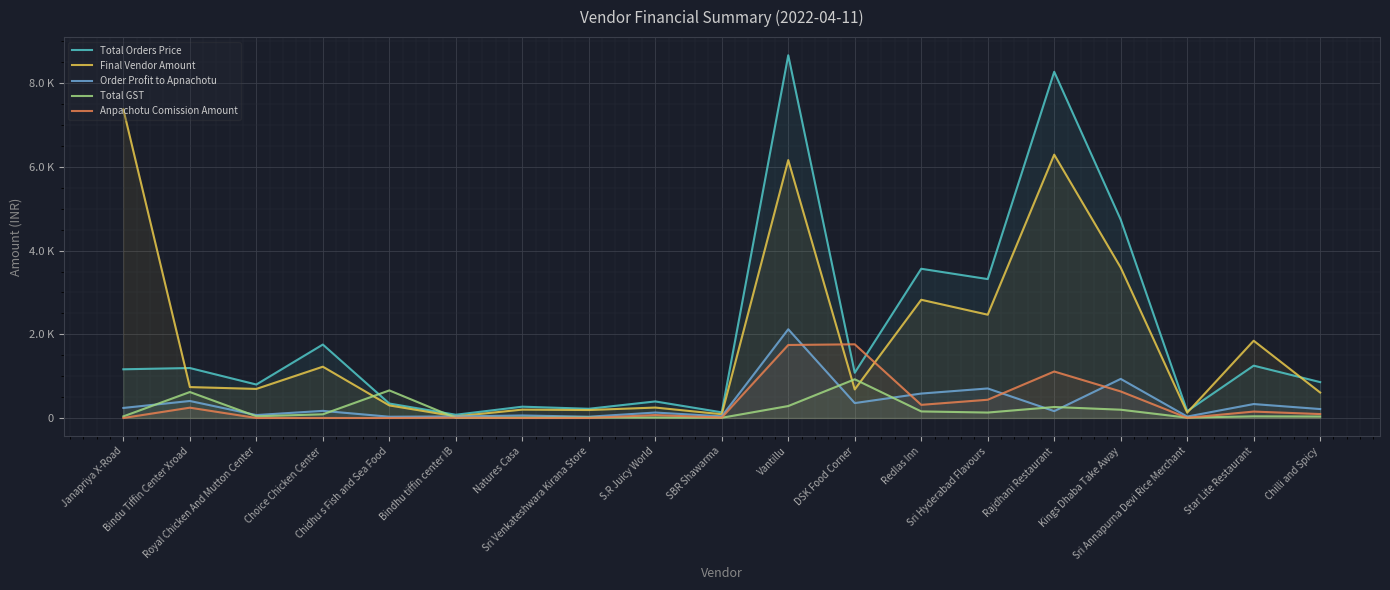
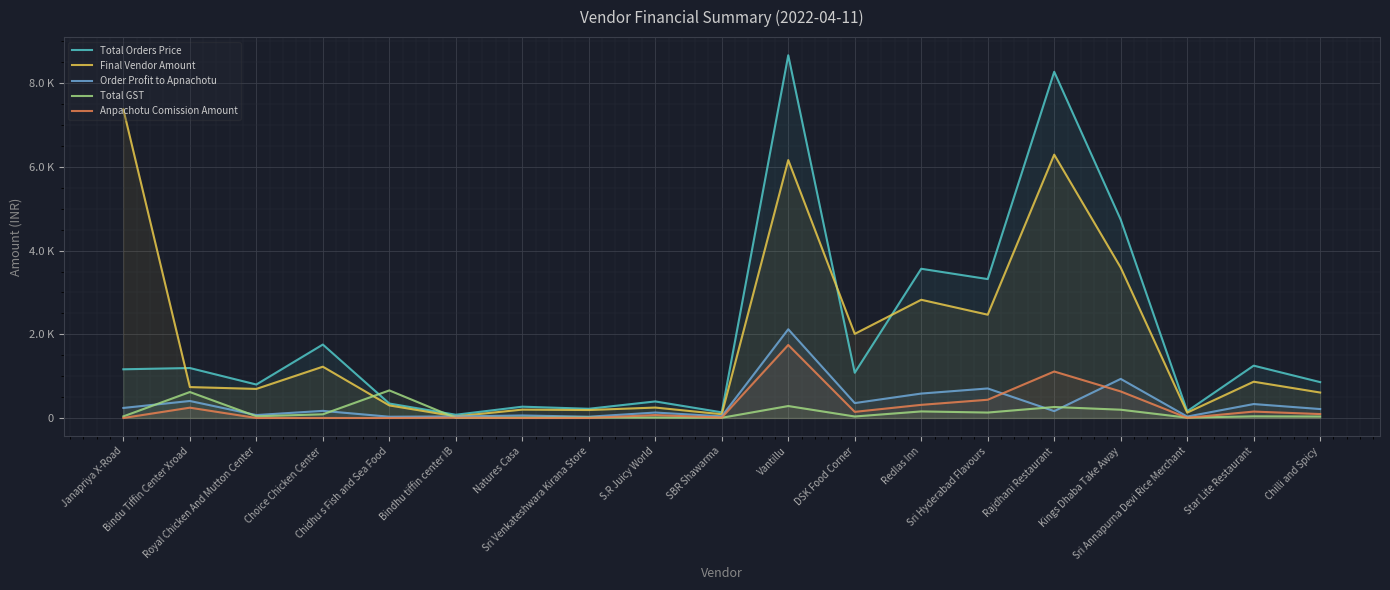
Final Vendor Amount, DSK Food Corner: 700 -> 2000
Total GST, DSK Food Corner: 900 -> 0
Anpachotu Comission Amount, DSK Food Corner: 1800 -> 100
Final Vendor Amount, Star Lite Restaurant: 1800 -> 900
